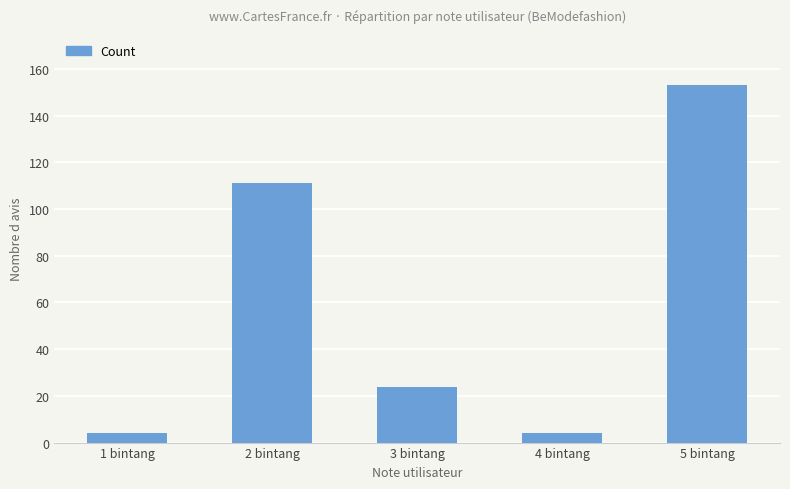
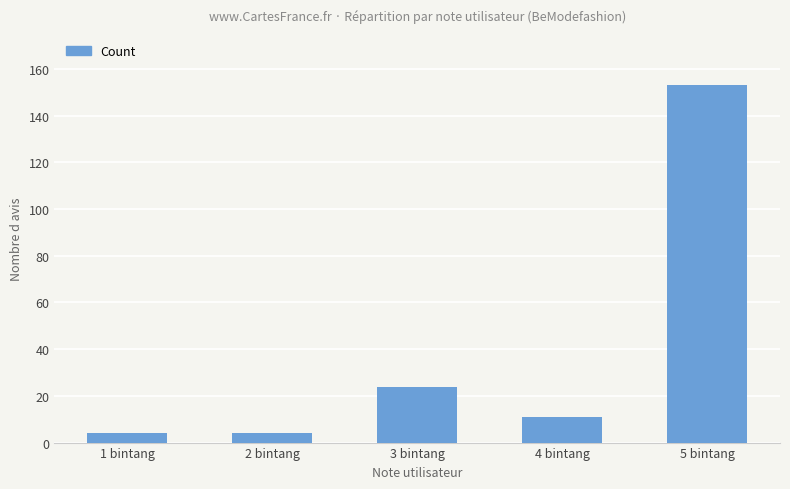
2 bintang: 111 -> 4
4 bintang: 4 -> 11
